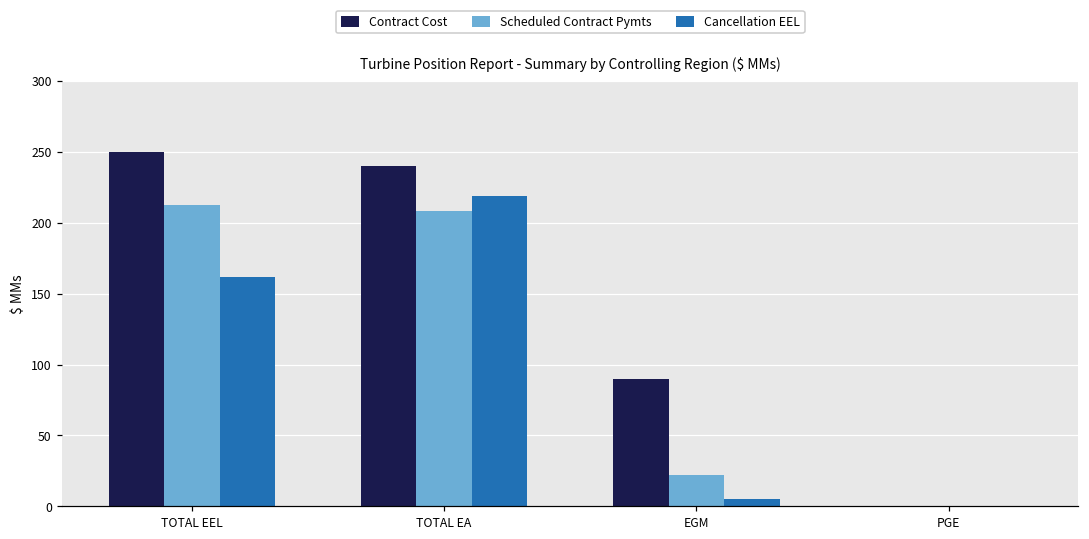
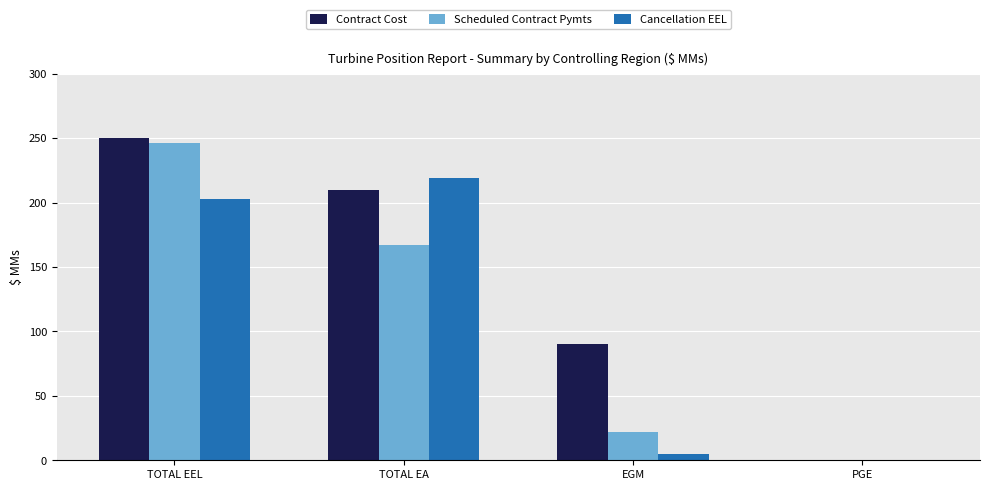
Scheduled Contract Pymts, TOTAL EEL: 213 -> 246
Cancellation EEL, TOTAL EEL: 162 -> 202
Contract Cost, TOTAL EA: 240 -> 209
Scheduled Contract Pymts, TOTAL EA: 209 -> 167
